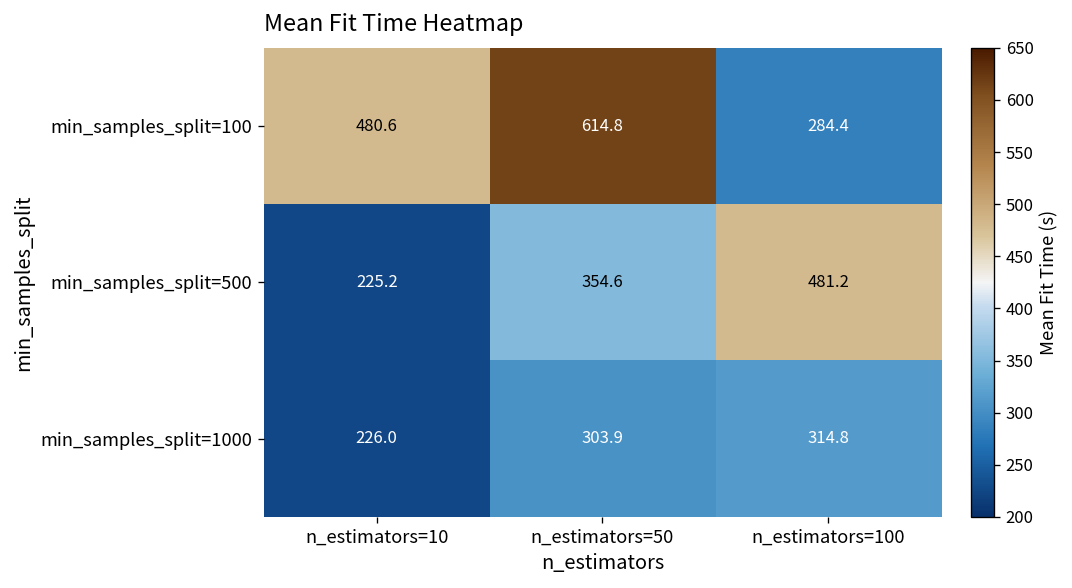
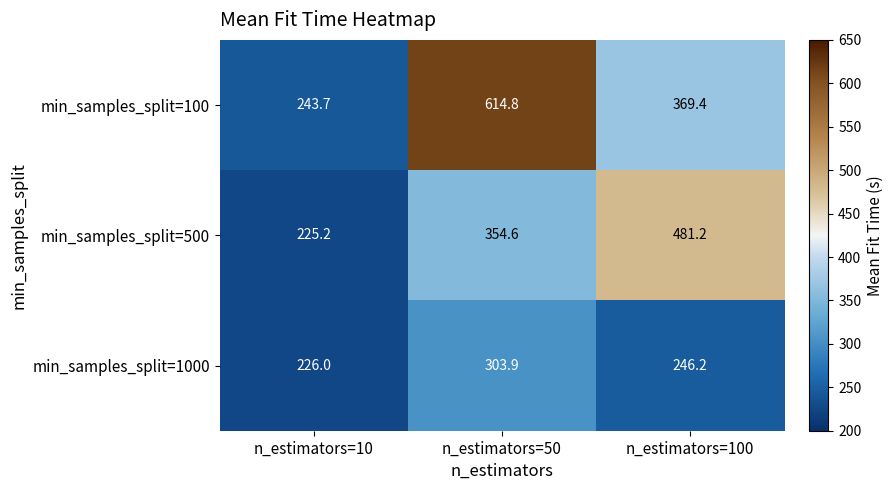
min_samples_split=100, n_estimators=10: 480.6 -> 243.7
min_samples_split=100, n_estimators=100: 284.4 -> 369.4
min_samples_split=1000, n_estimators=100: 314.8 -> 246.2
